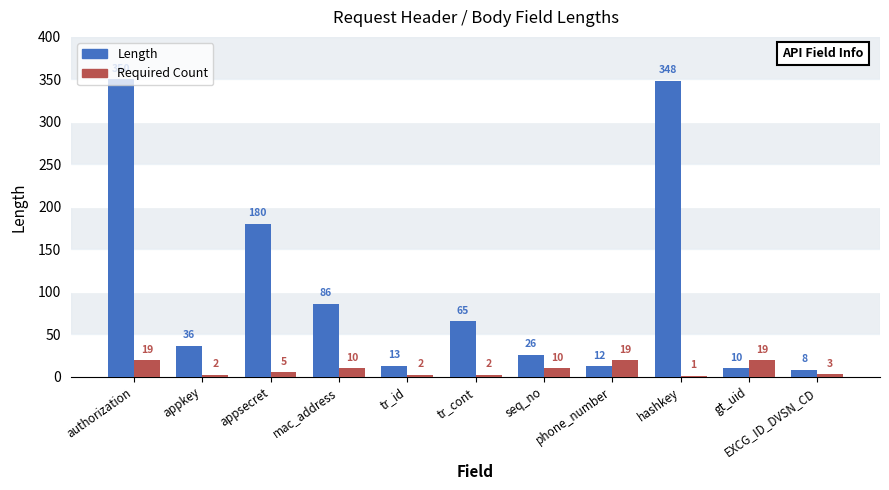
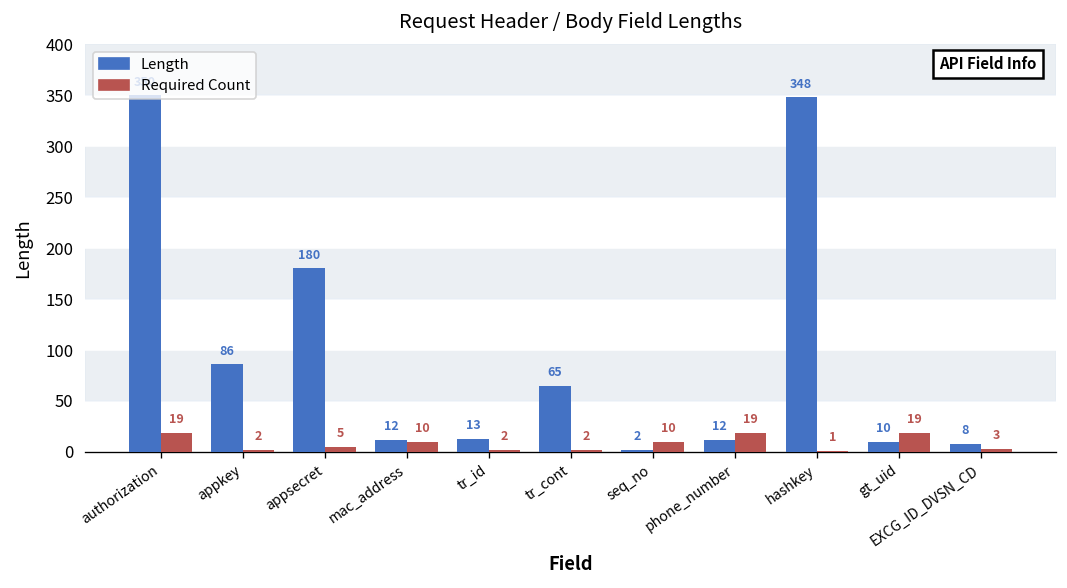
Length, appkey: 36 -> 86
Length, mac_address: 86 -> 12
Length, seq_no: 26 -> 2
